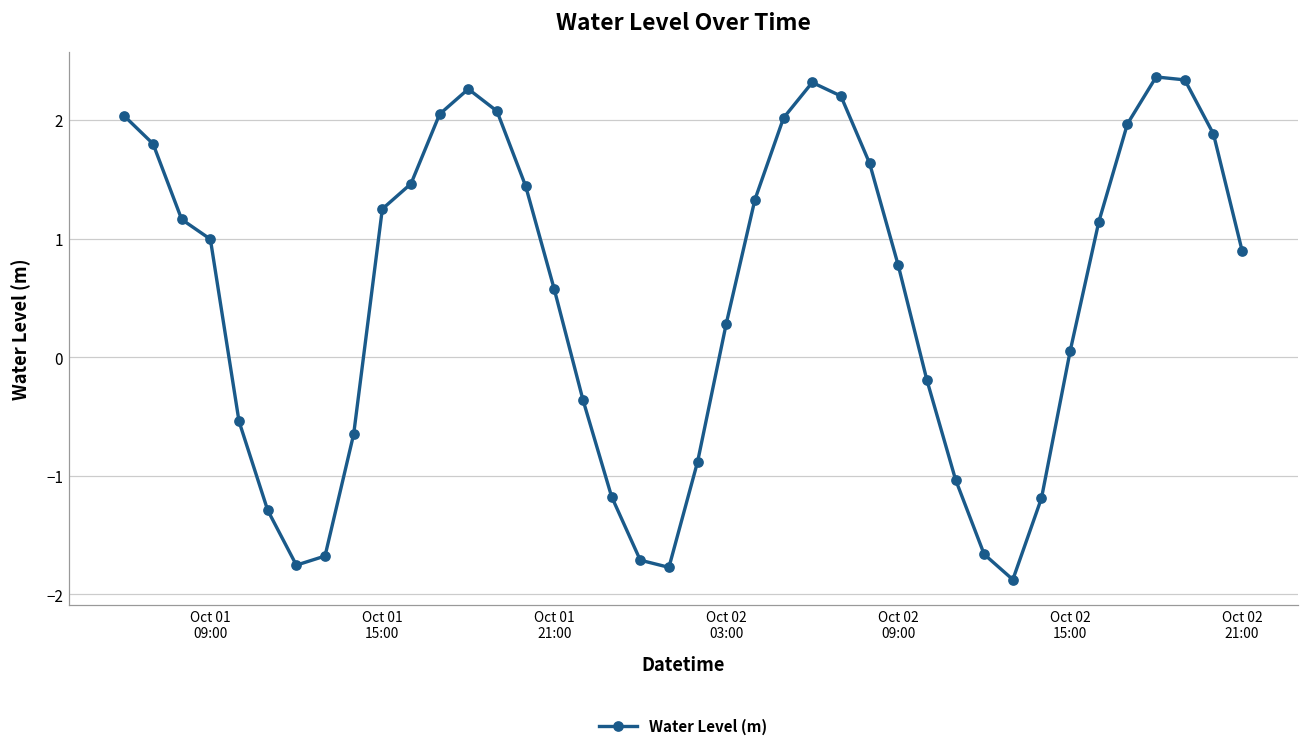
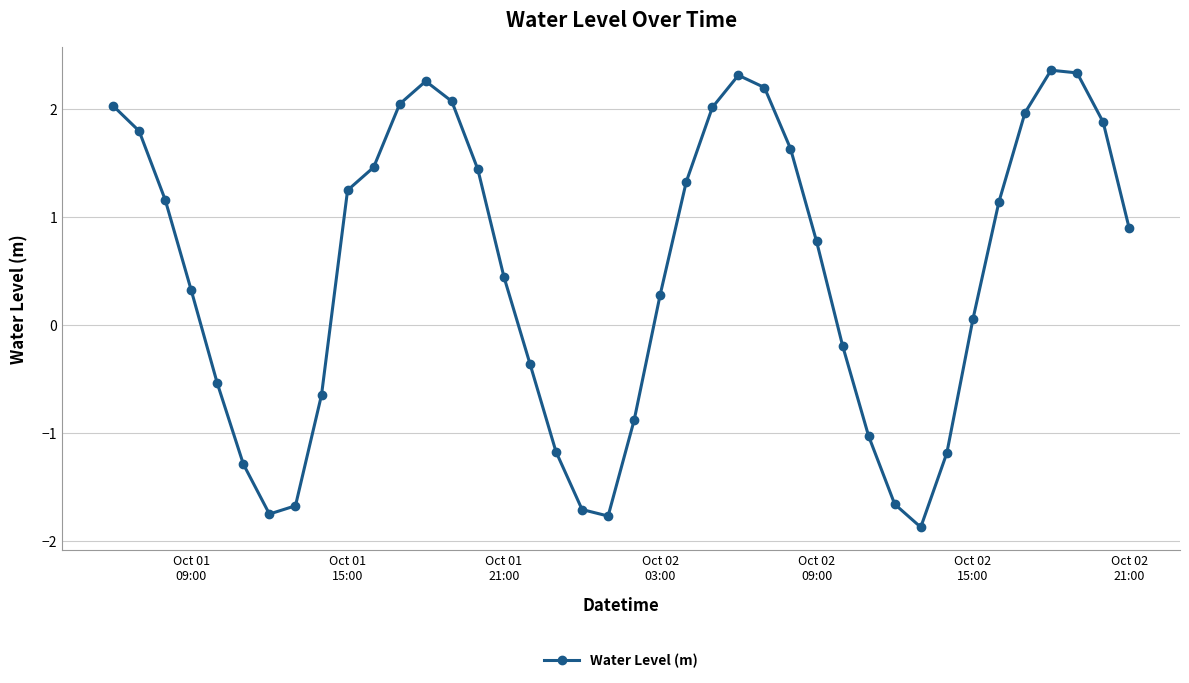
Oct 01 09:00: 1.00 -> 0.32
Oct 01 21:00: 0.57 -> 0.45
